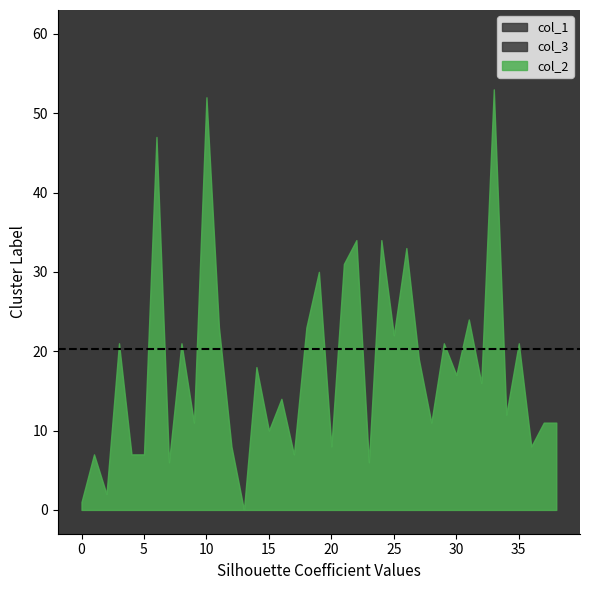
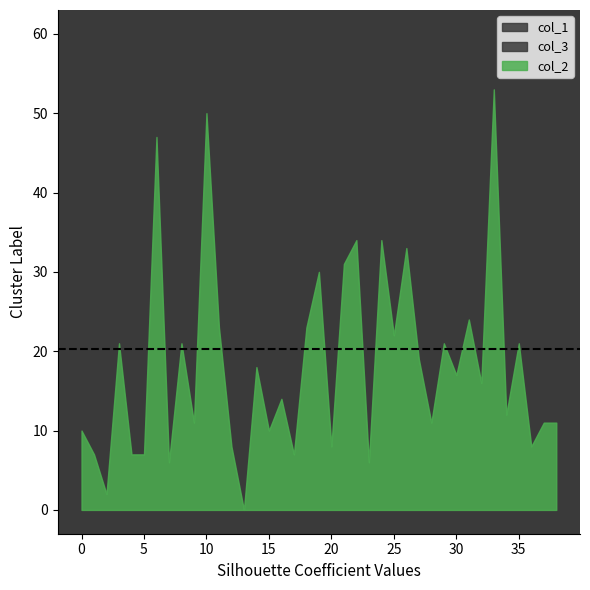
col_2, 0: 1 -> 10
col_2, 10: 52 -> 50
